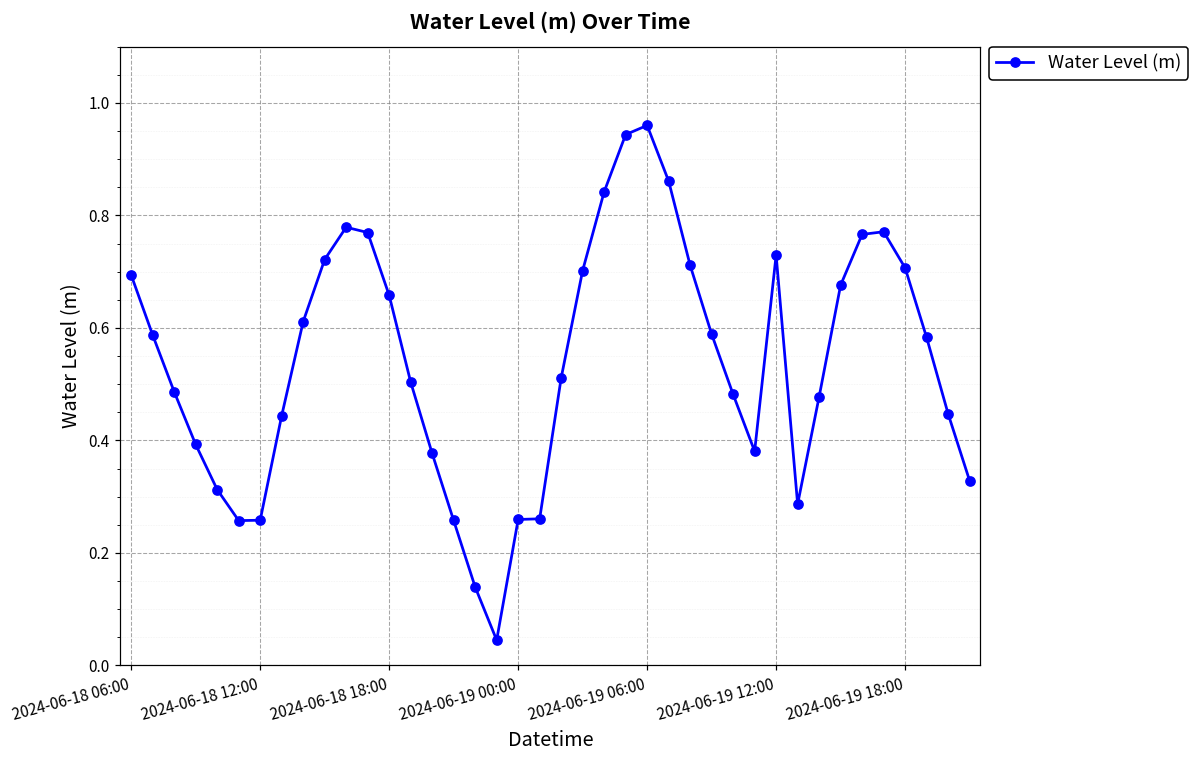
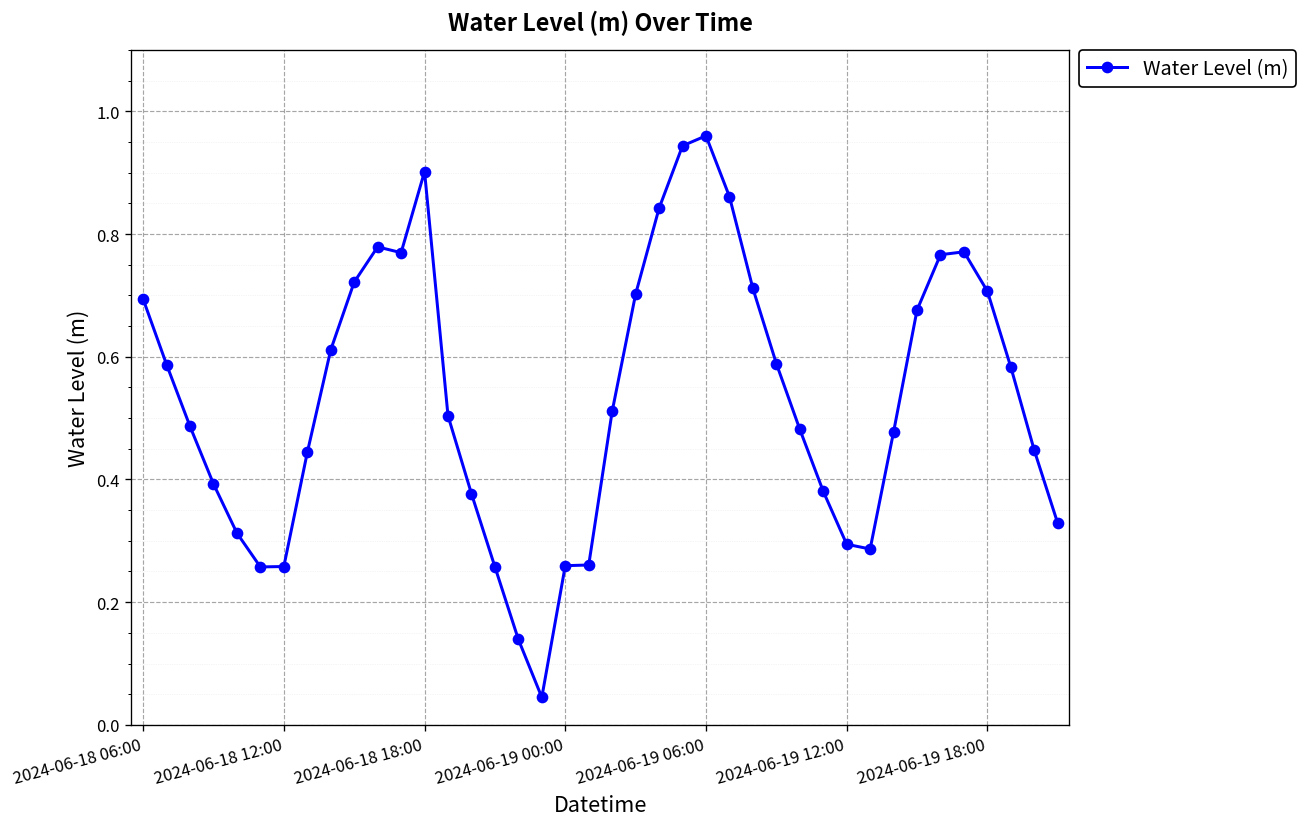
2024-06-18 18:00: 0.66 -> 0.90
2024-06-19 12:00: 0.73 -> 0.29
